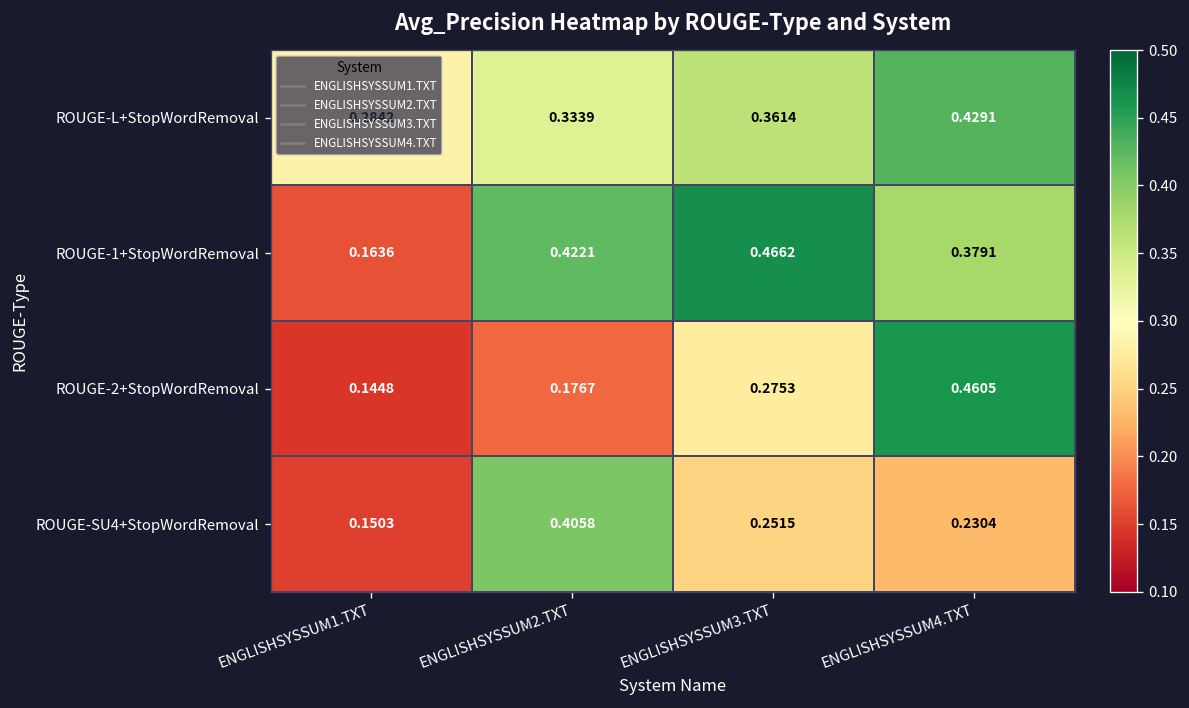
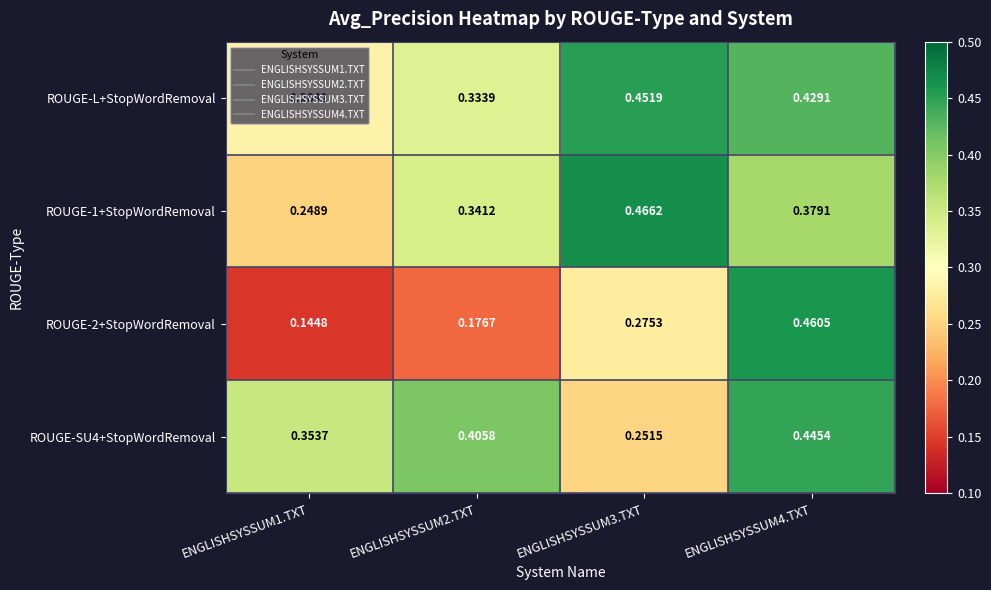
ROUGE-L+StopWordRemoval, ENGLISHSYSSUM3.TXT: 0.3614 -> 0.4519
ROUGE-1+StopWordRemoval, ENGLISHSYSSUM1.TXT: 0.1636 -> 0.2489
ROUGE-1+StopWordRemoval, ENGLISHSYSSUM2.TXT: 0.4221 -> 0.3412
ROUGE-SU4+StopWordRemoval, ENGLISHSYSSUM1.TXT: 0.1503 -> 0.3537
ROUGE-SU4+StopWordRemoval, ENGLISHSYSSUM4.TXT: 0.2304 -> 0.4454
